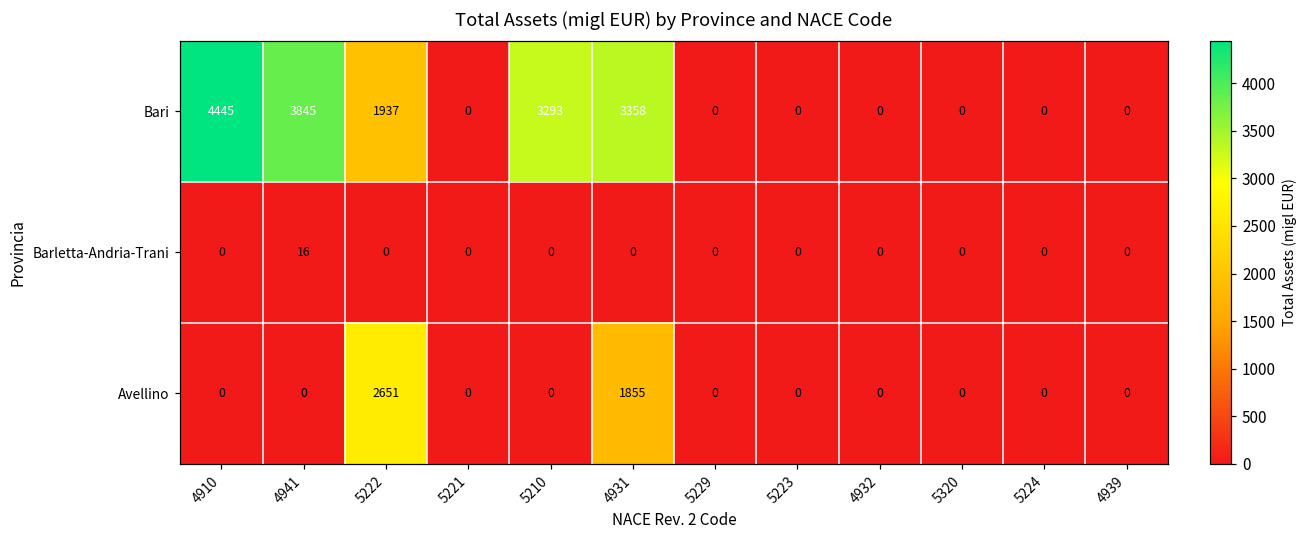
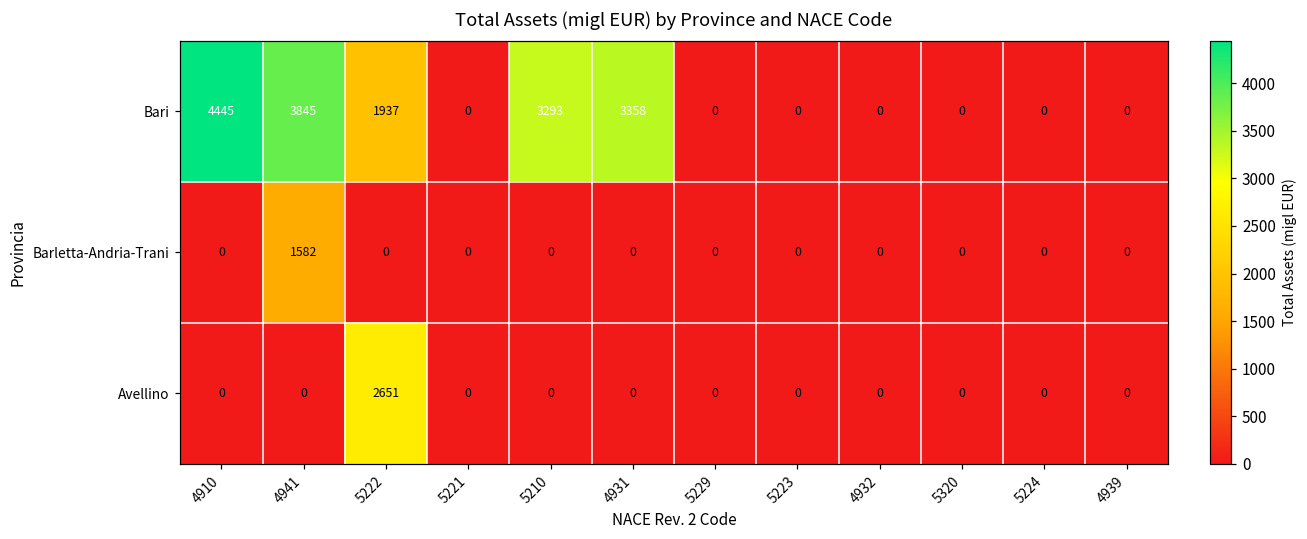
Barletta-Andria-Trani, 4941: 16 -> 1582
Avellino, 4931: 1855 -> 0
